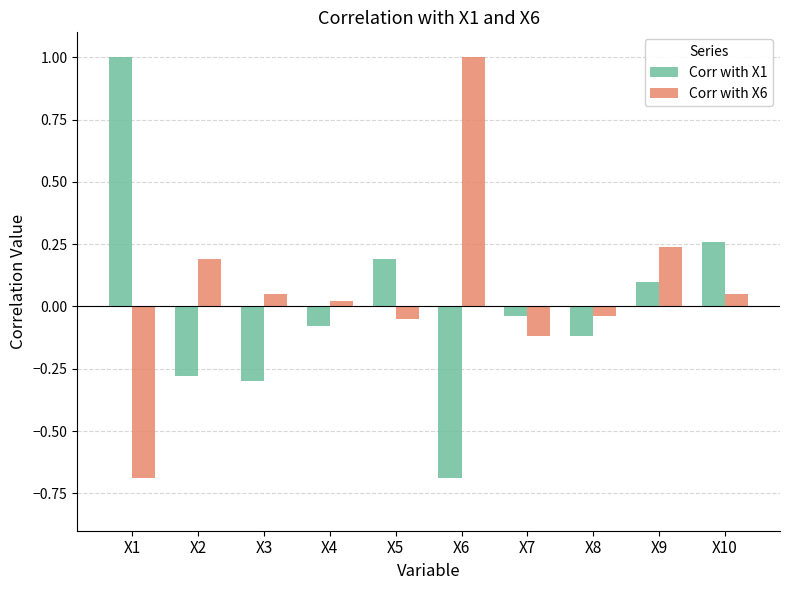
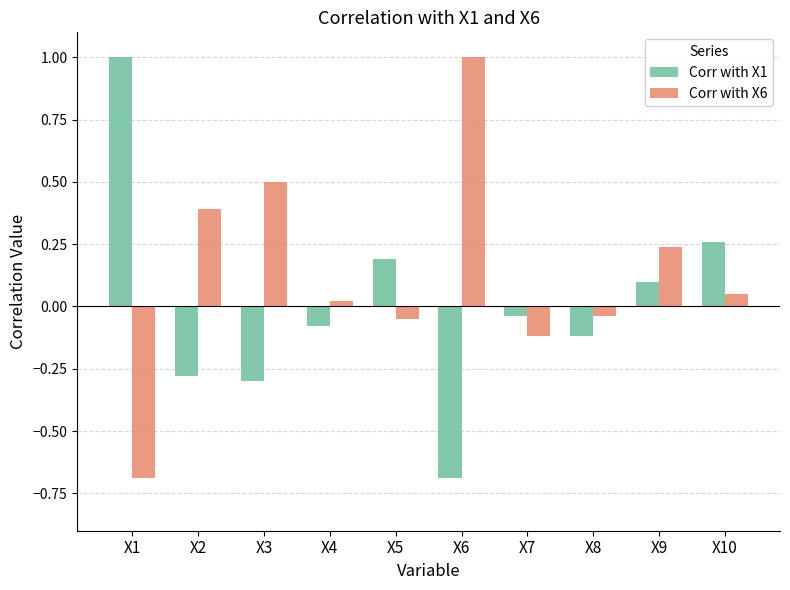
Corr with X6, X2: 0.19 -> 0.39
Corr with X6, X3: 0.05 -> 0.50
